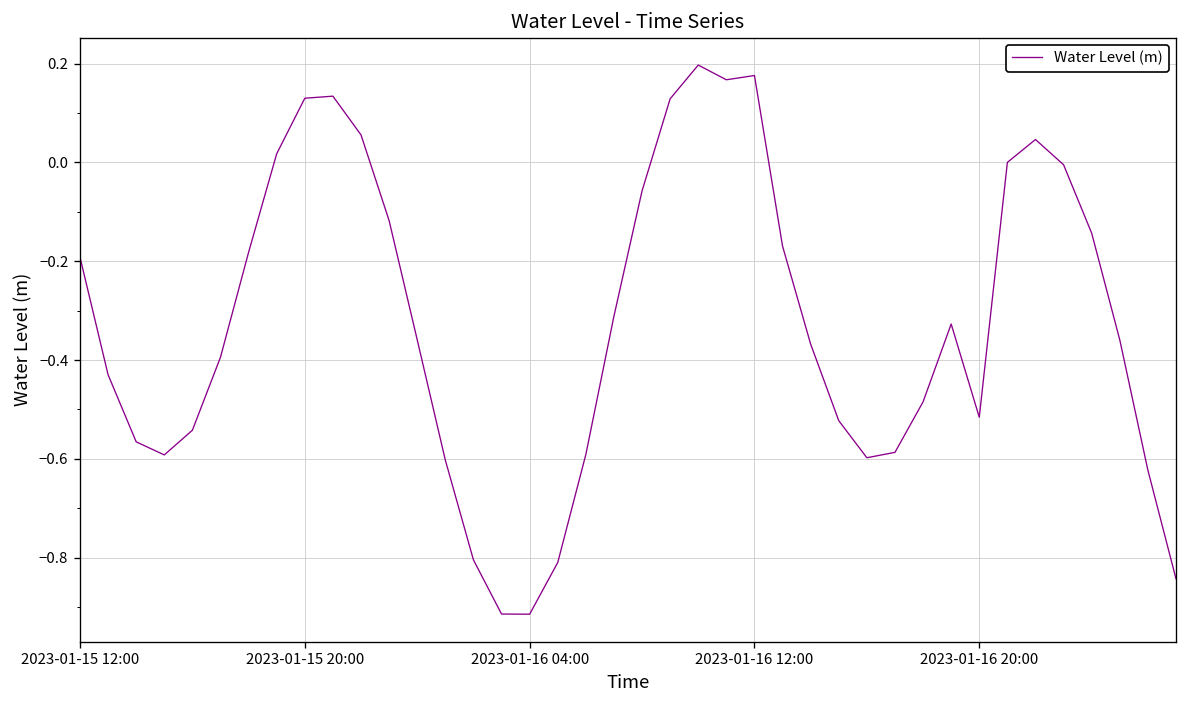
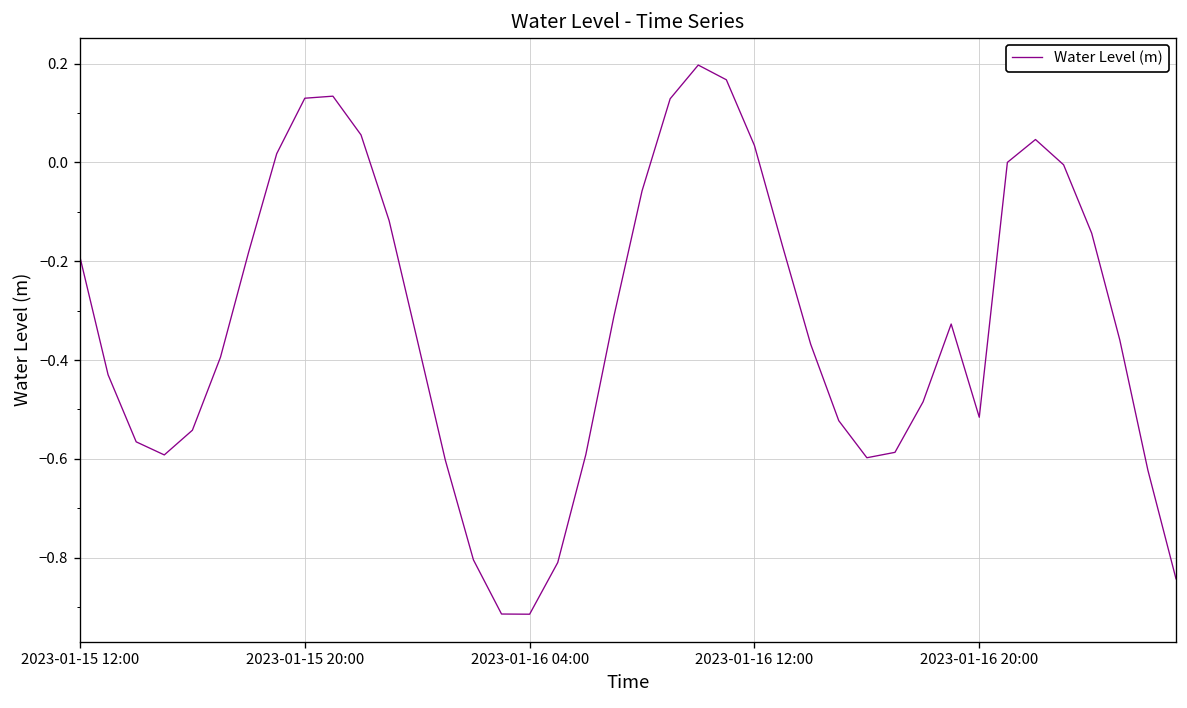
2023-01-16 12:00: 0.18 -> 0.03
